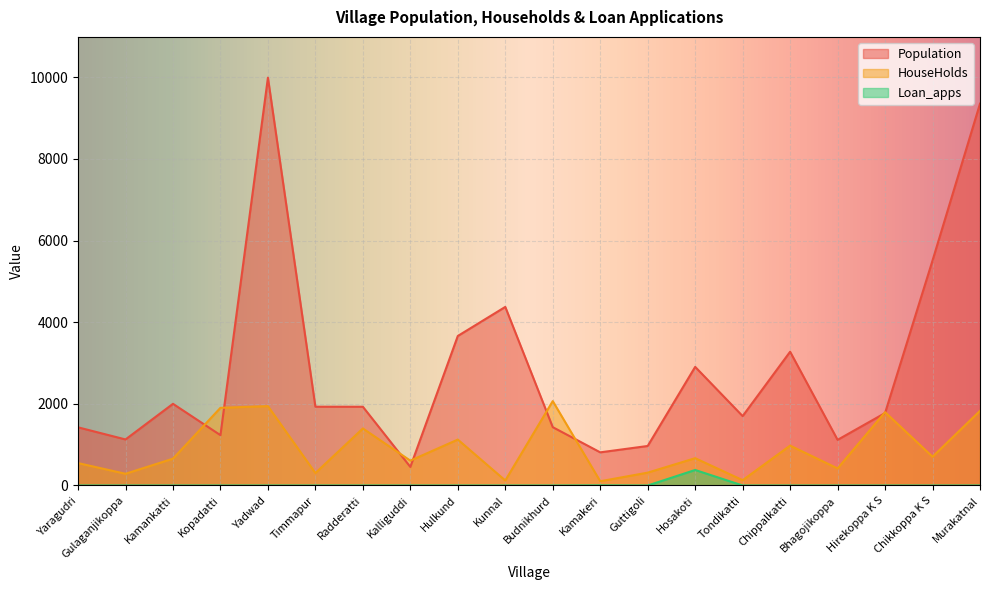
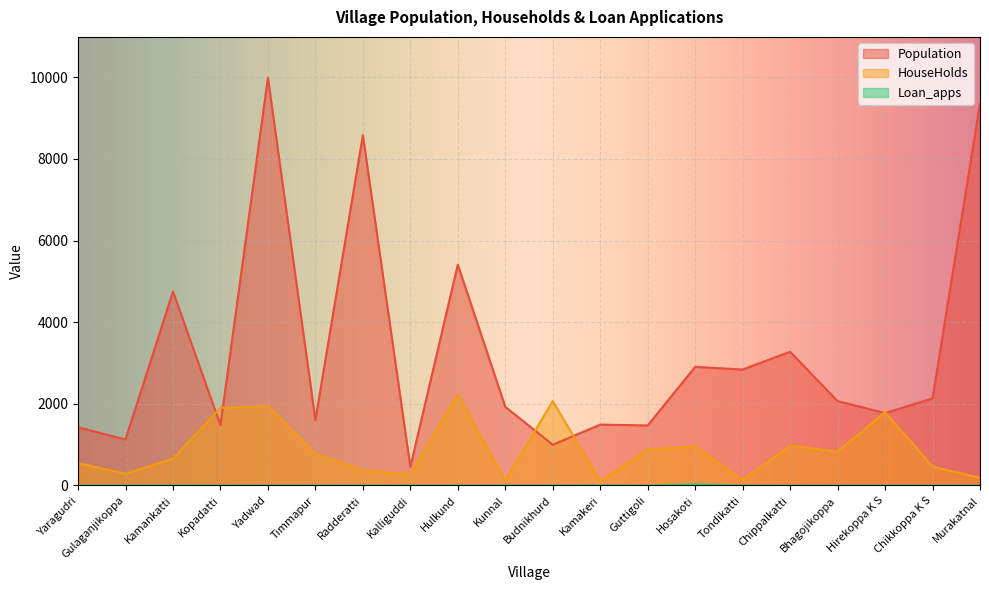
Population, Kamankatti: 2000 -> 4800
Population, Kopadatti: 1200 -> 1500
Population, Timmapur: 1900 -> 1600
HouseHolds, Timmapur: 300 -> 800
Population, Radderatti: 1900 -> 8600
HouseHolds, Radderatti: 1400 -> 400
HouseHolds, Kalliguddi: 600 -> 300
Population, Hulkund: 3700 -> 5400
HouseHolds, Hulkund: 1100 -> 2200
Population, Kunnal: 4400 -> 1900
Population, Budnikhurd: 1400 -> 1000
Population, Kamakeri: 800 -> 1500
Population, Guttigoli: 1000 -> 1500
HouseHolds, Guttigoli: 300 -> 900
HouseHolds, Hosakoti: 700 -> 1000
Loan_apps, Hosakoti: 400 -> 0
Population, Tondikatti: 1700 -> 2800
Population, Bhagojikoppa: 1100 -> 2100
HouseHolds, Bhagojikoppa: 400 -> 800
Population, Chikkoppa K S: 5500 -> 2100
HouseHolds, Chikkoppa K S: 700 -> 500
HouseHolds, Murakatnal: 1800 -> 200
